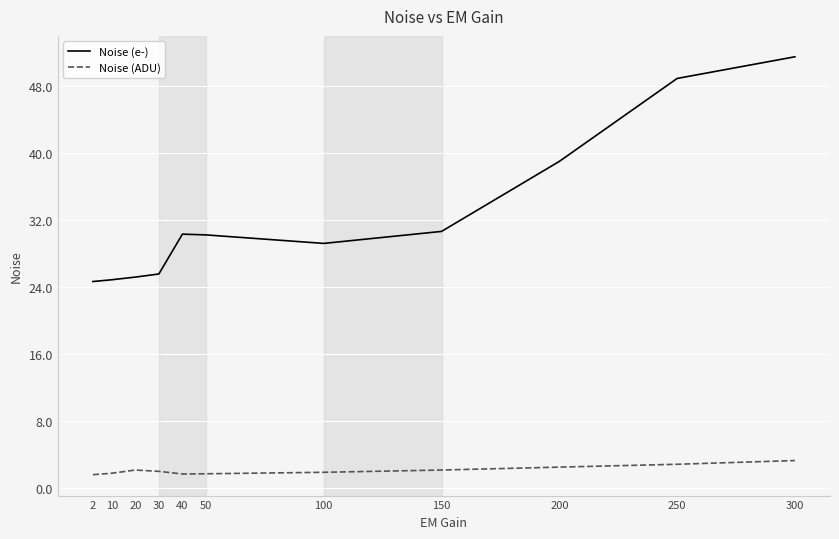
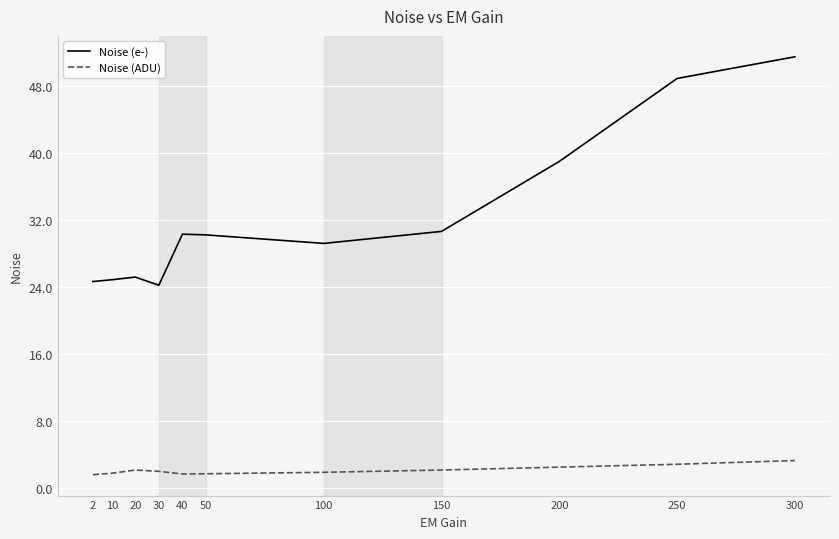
Noise (e-), 30: 26 -> 24
